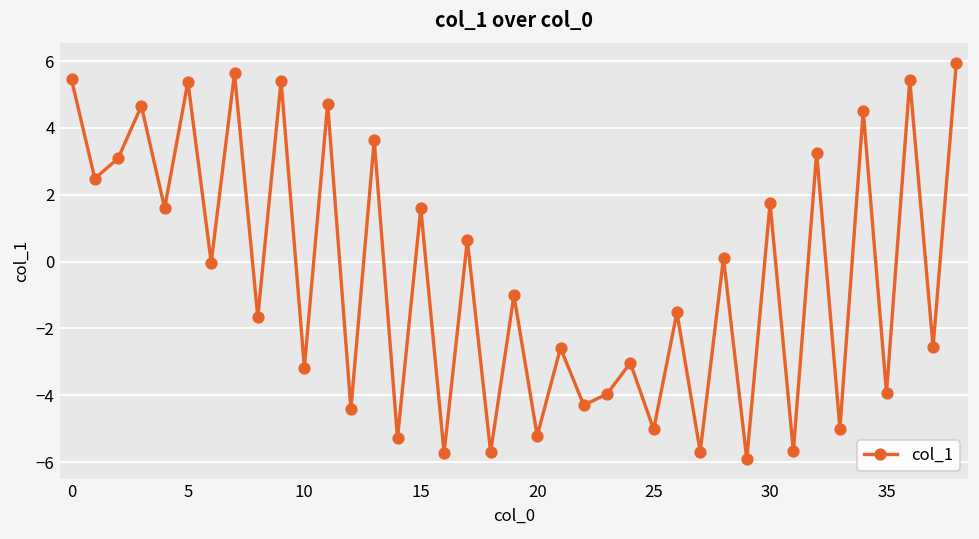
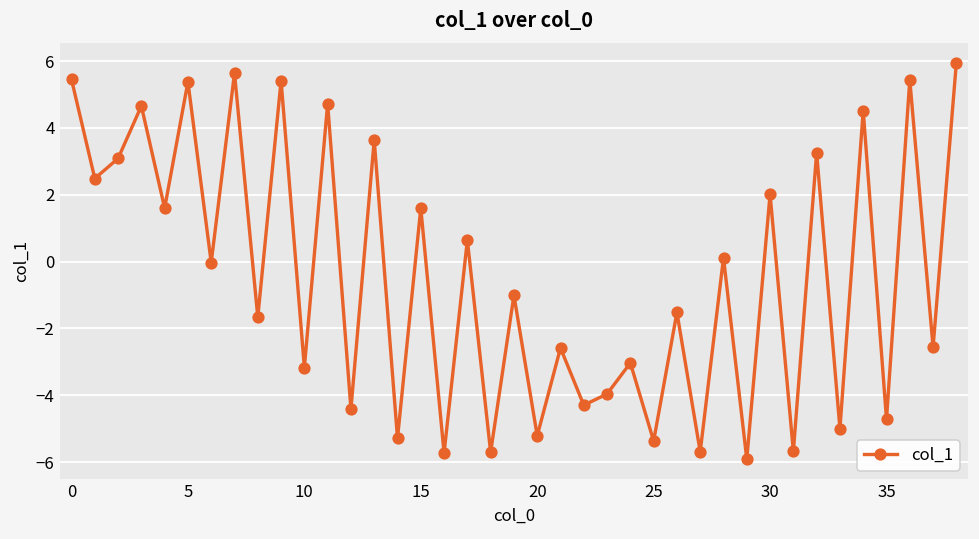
25: -5.0 -> -5.4
30: 1.7 -> 2.0
35: -3.9 -> -4.7
